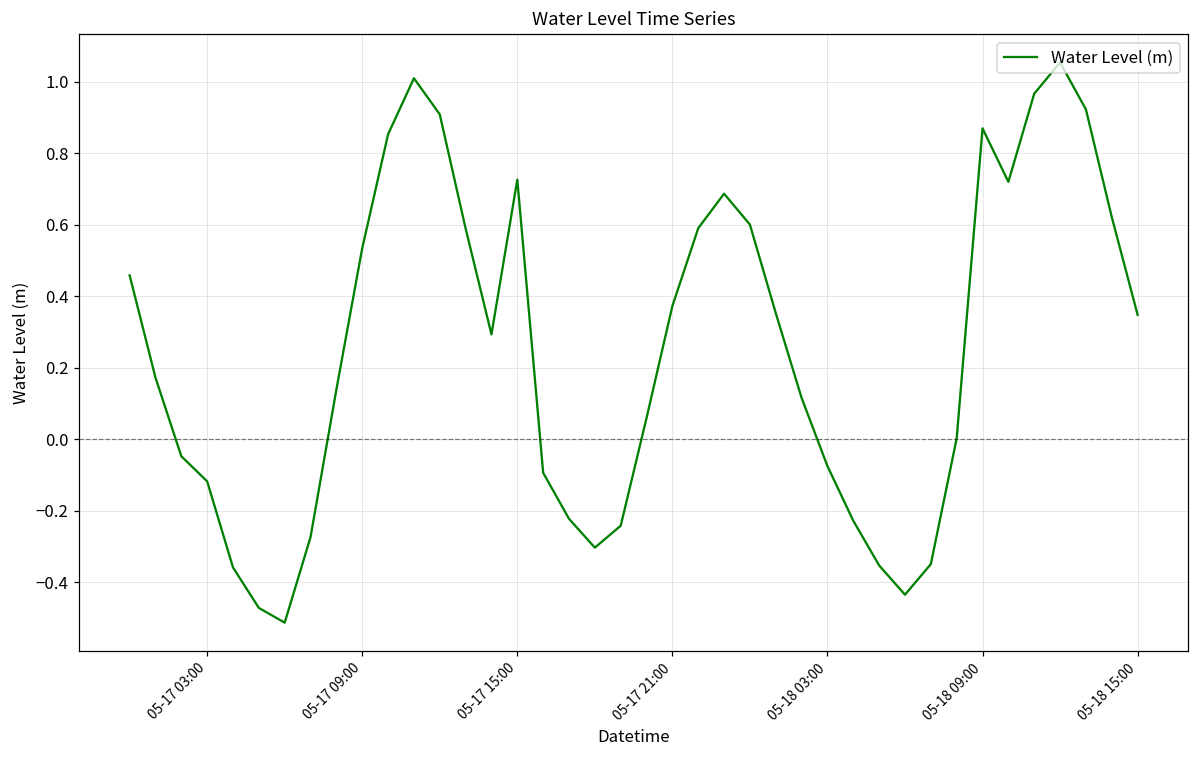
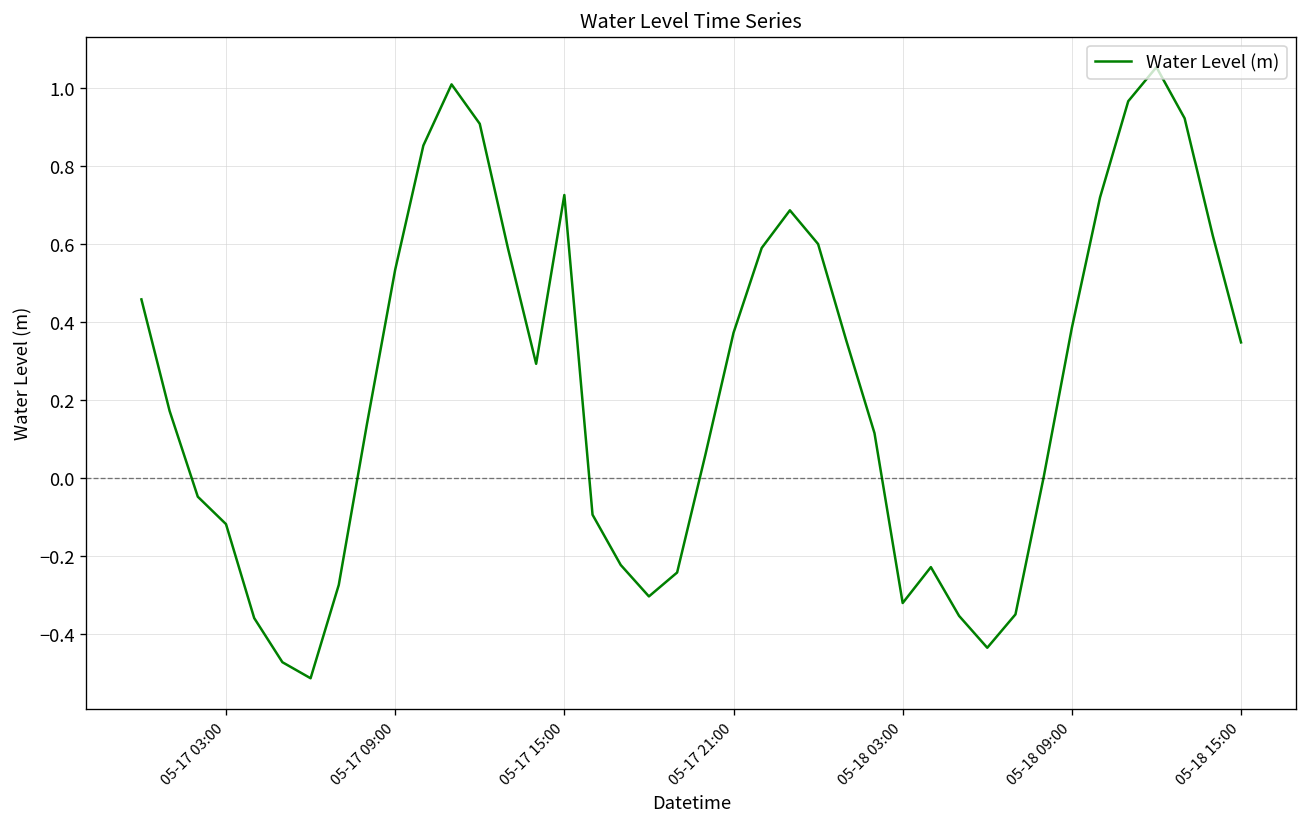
05-18 03:00: -0.07 -> -0.32
05-18 09:00: 0.87 -> 0.39
